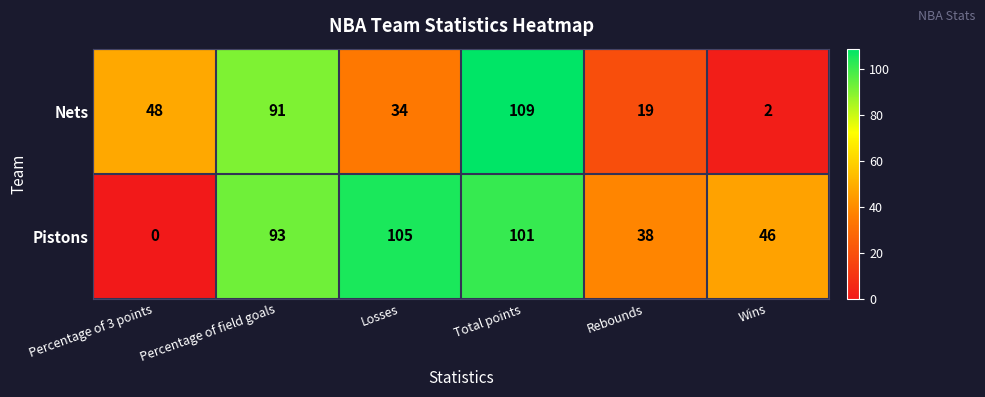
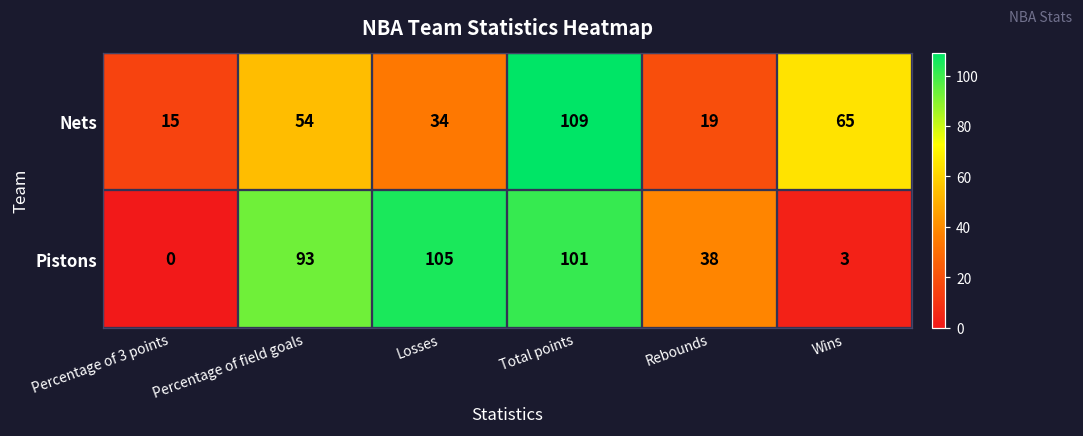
Nets, Percentage of 3 points: 48 -> 15
Nets, Percentage of field goals: 91 -> 54
Nets, Wins: 2 -> 65
Pistons, Wins: 46 -> 3
